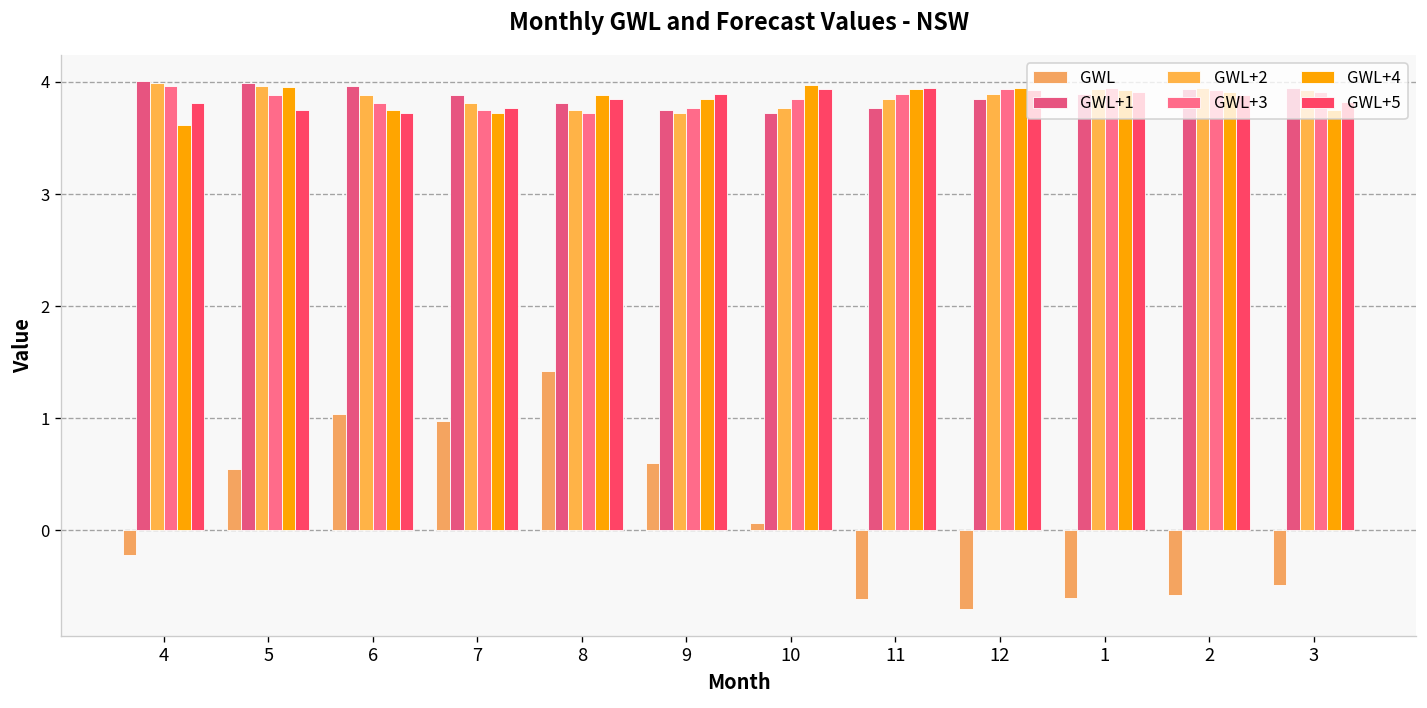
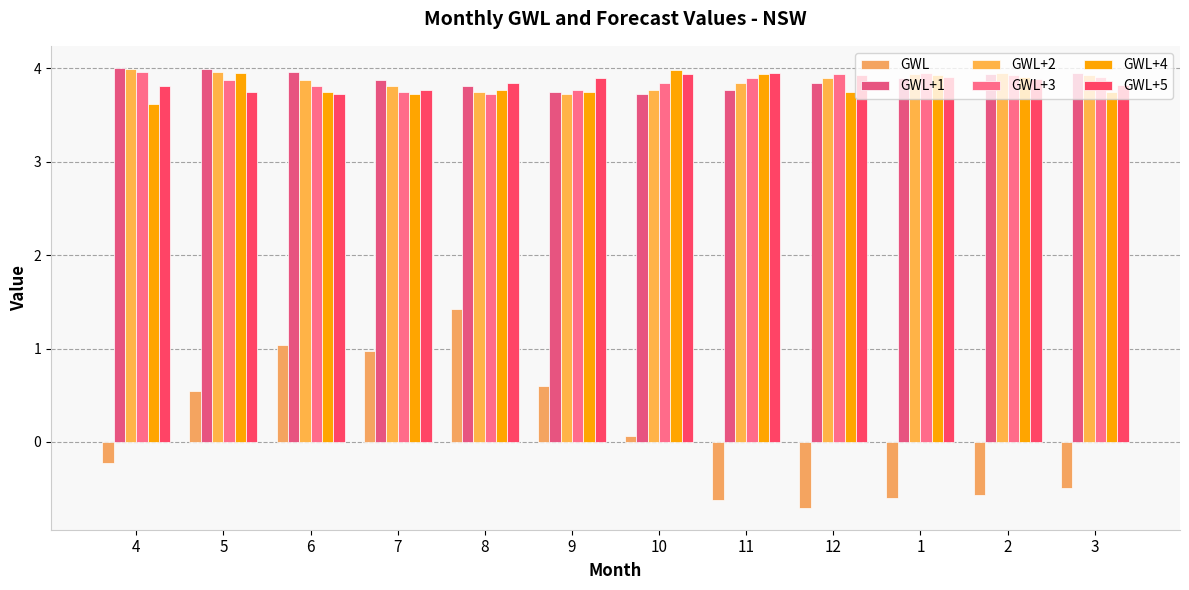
GWL+4, 8: 3.9 -> 3.8
GWL+4, 9: 3.84 -> 3.75
GWL+4, 12: 3.9 -> 3.7
